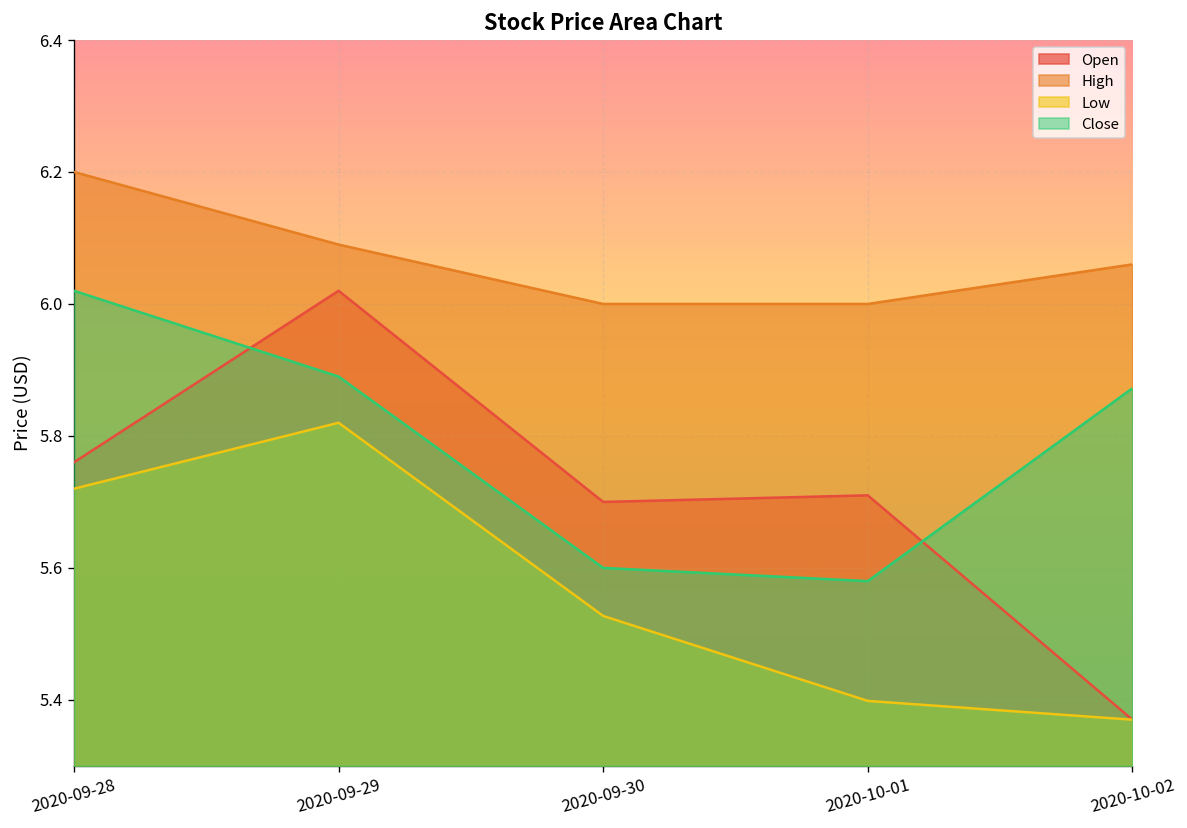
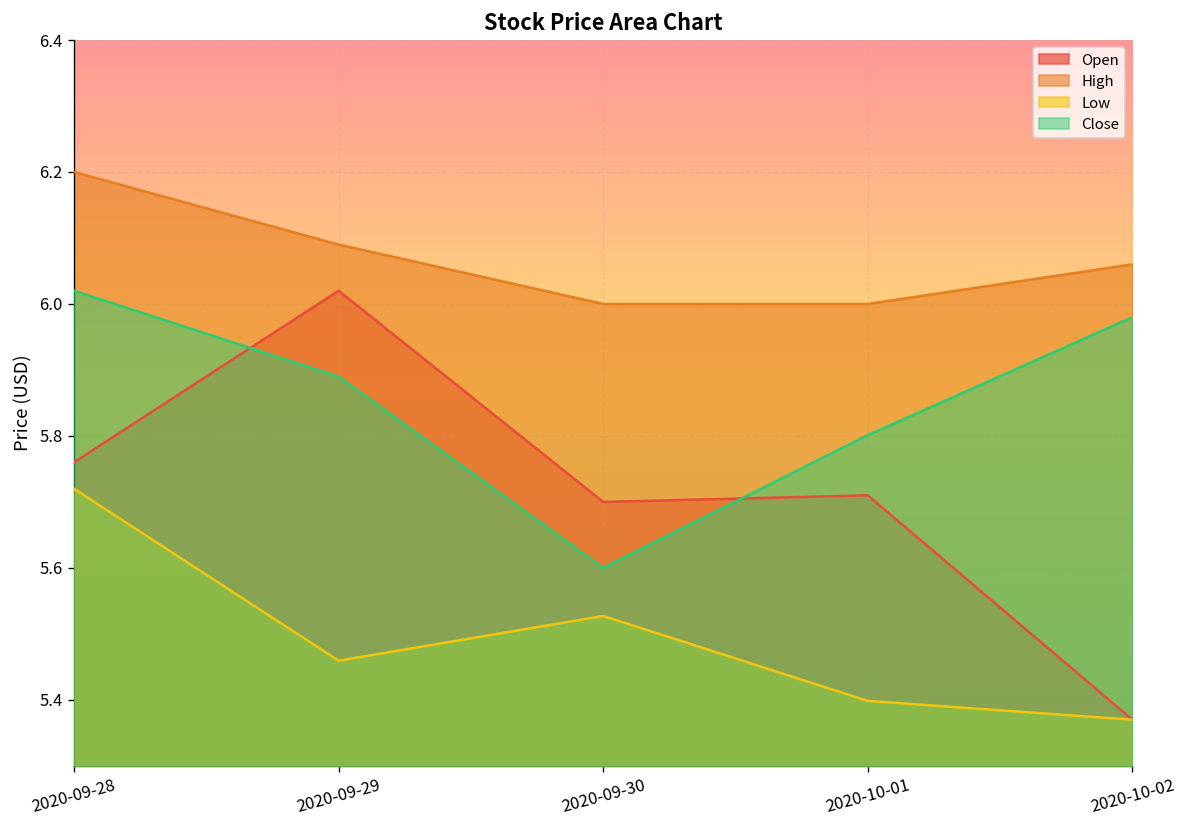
Low, 2020-09-29: 5.82 -> 5.46
Close, 2020-10-01: 5.58 -> 5.80
Close, 2020-10-02: 5.87 -> 5.98
